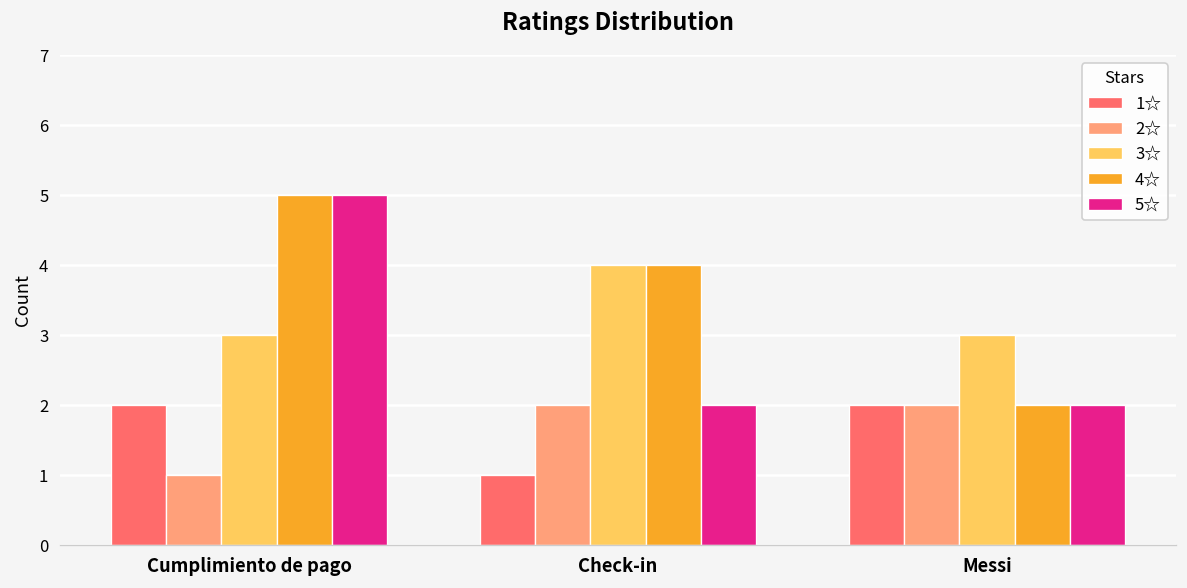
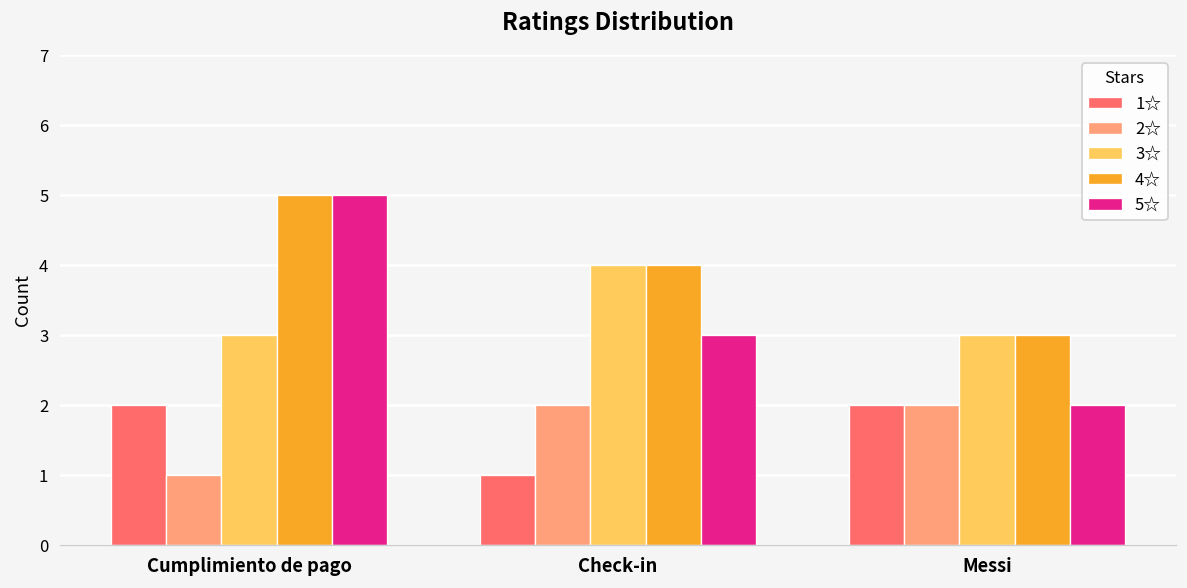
5☆, Check-in: 2 -> 3
4☆, Messi: 2 -> 3
